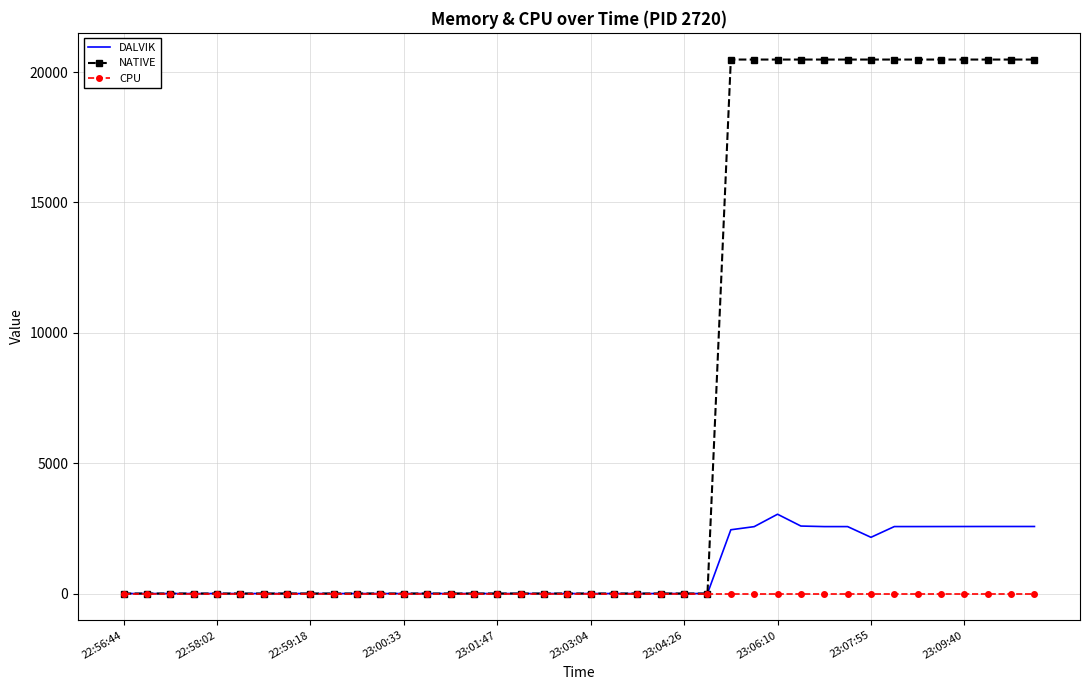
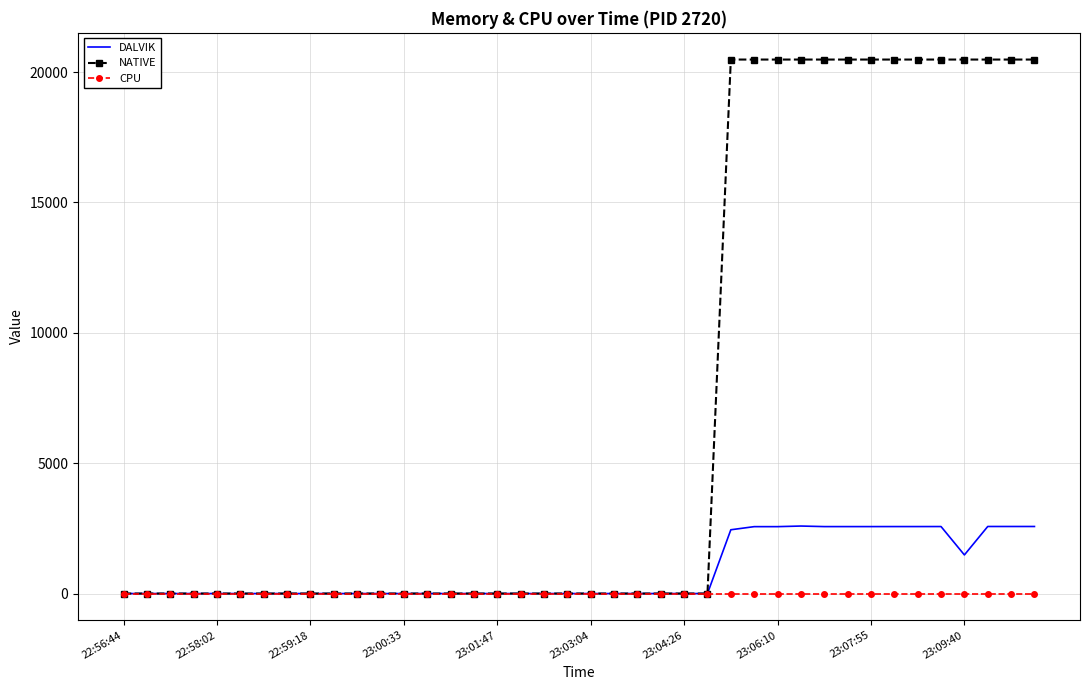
DALVIK, 23:06:10: 3000 -> 2600
DALVIK, 23:07:55: 2200 -> 2600
DALVIK, 23:09:40: 2600 -> 1500
